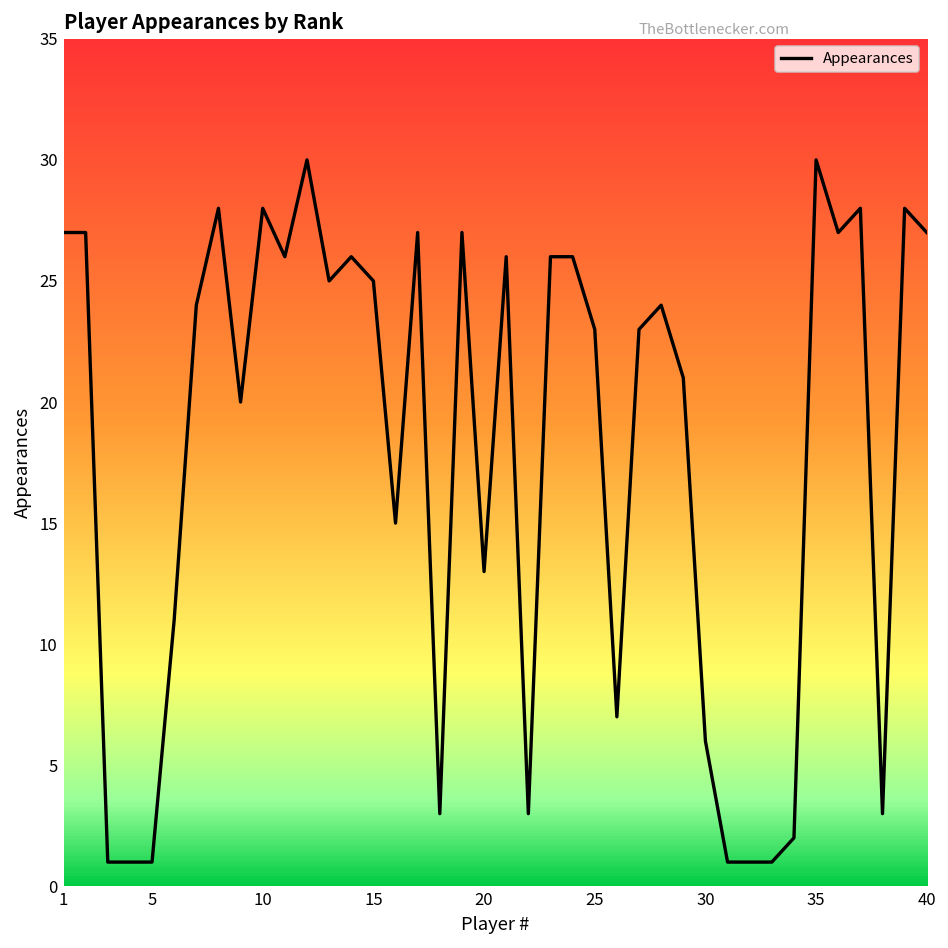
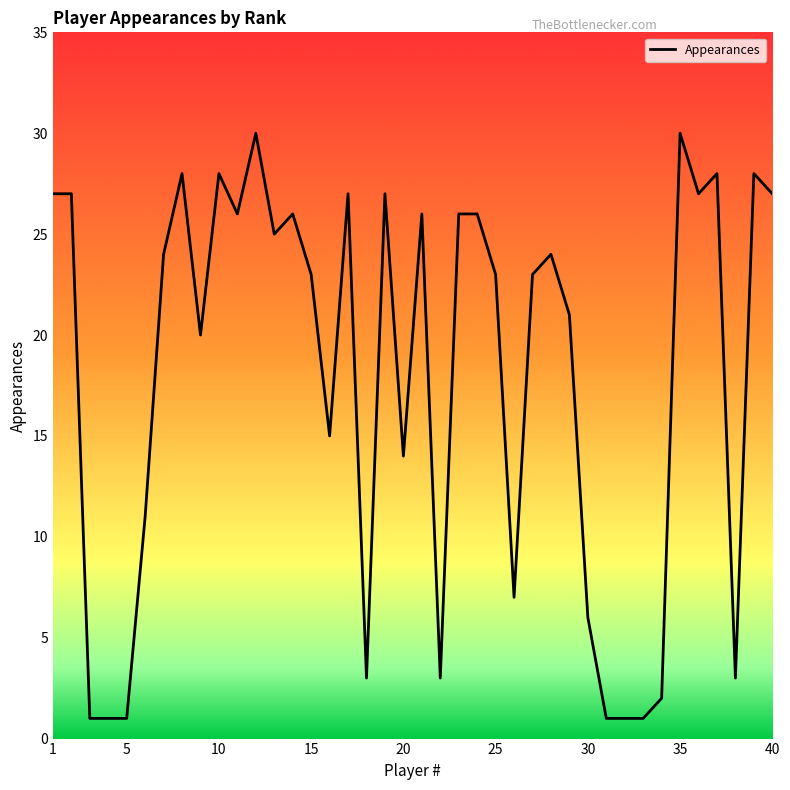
15: 25 -> 23
20: 13 -> 14
